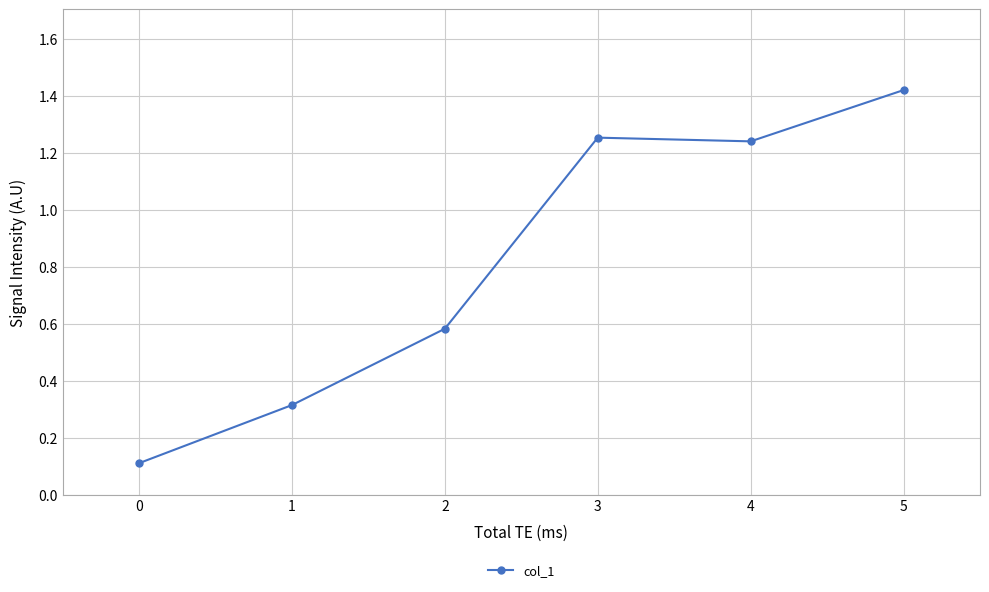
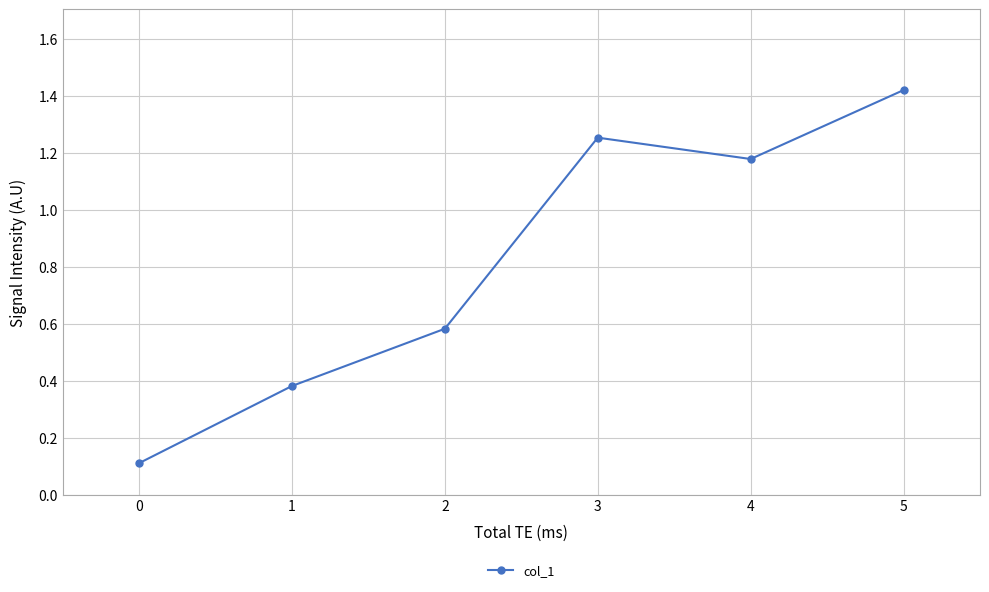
1: 0.31 -> 0.38
4: 1.24 -> 1.18
